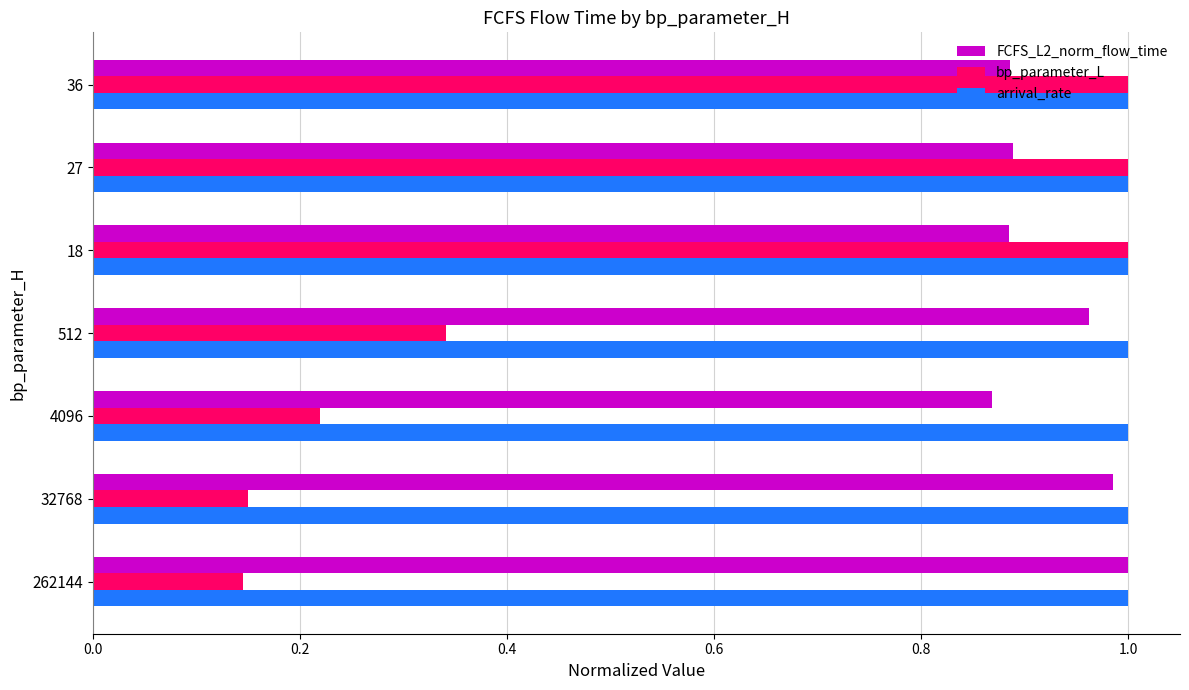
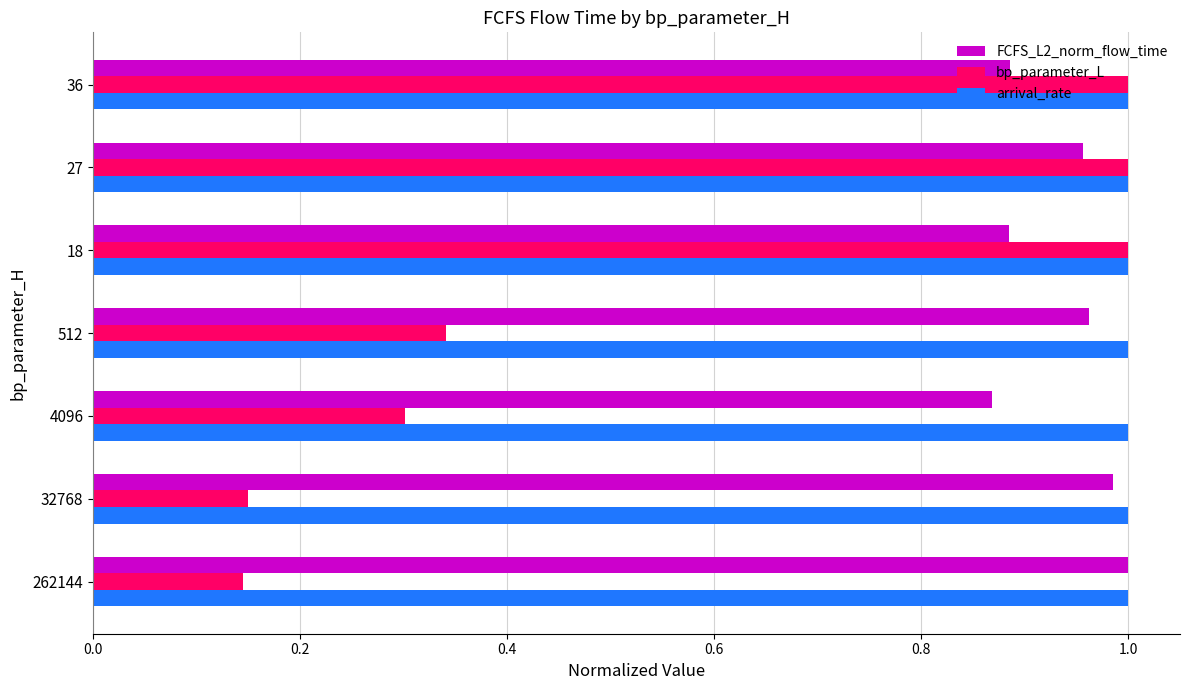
FCFS_L2_norm_flow_time, 27: 0.889 -> 0.956
bp_parameter_L, 4096: 0.219 -> 0.301
